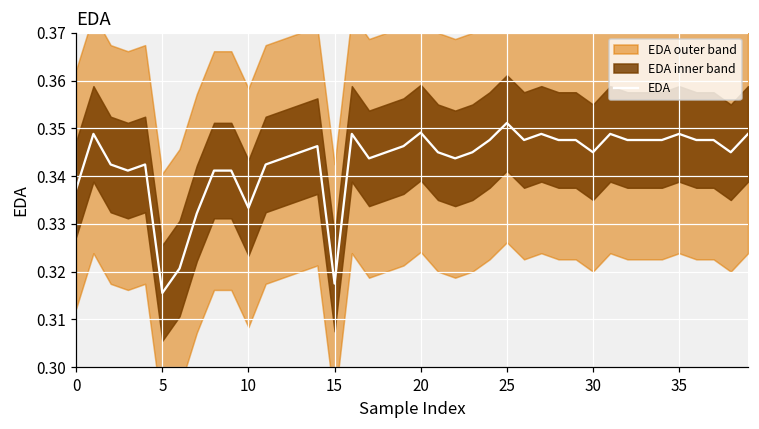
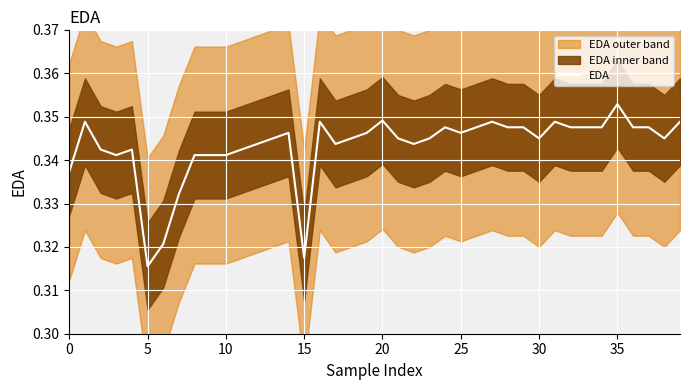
EDA, 10: 0.333 -> 0.341
EDA, 25: 0.351 -> 0.346
EDA, 35: 0.349 -> 0.353
